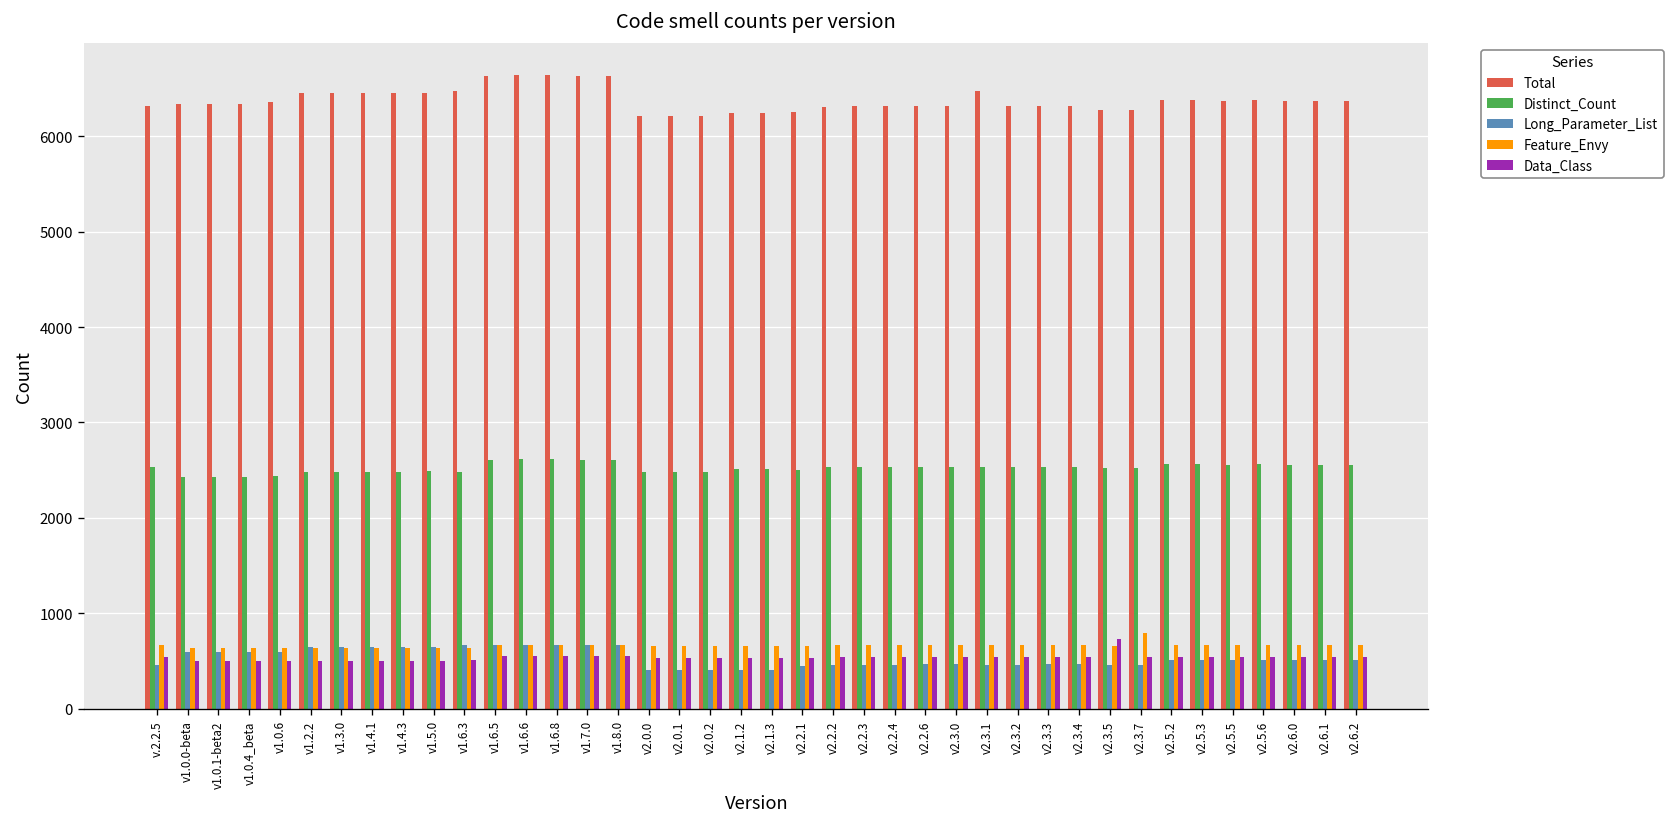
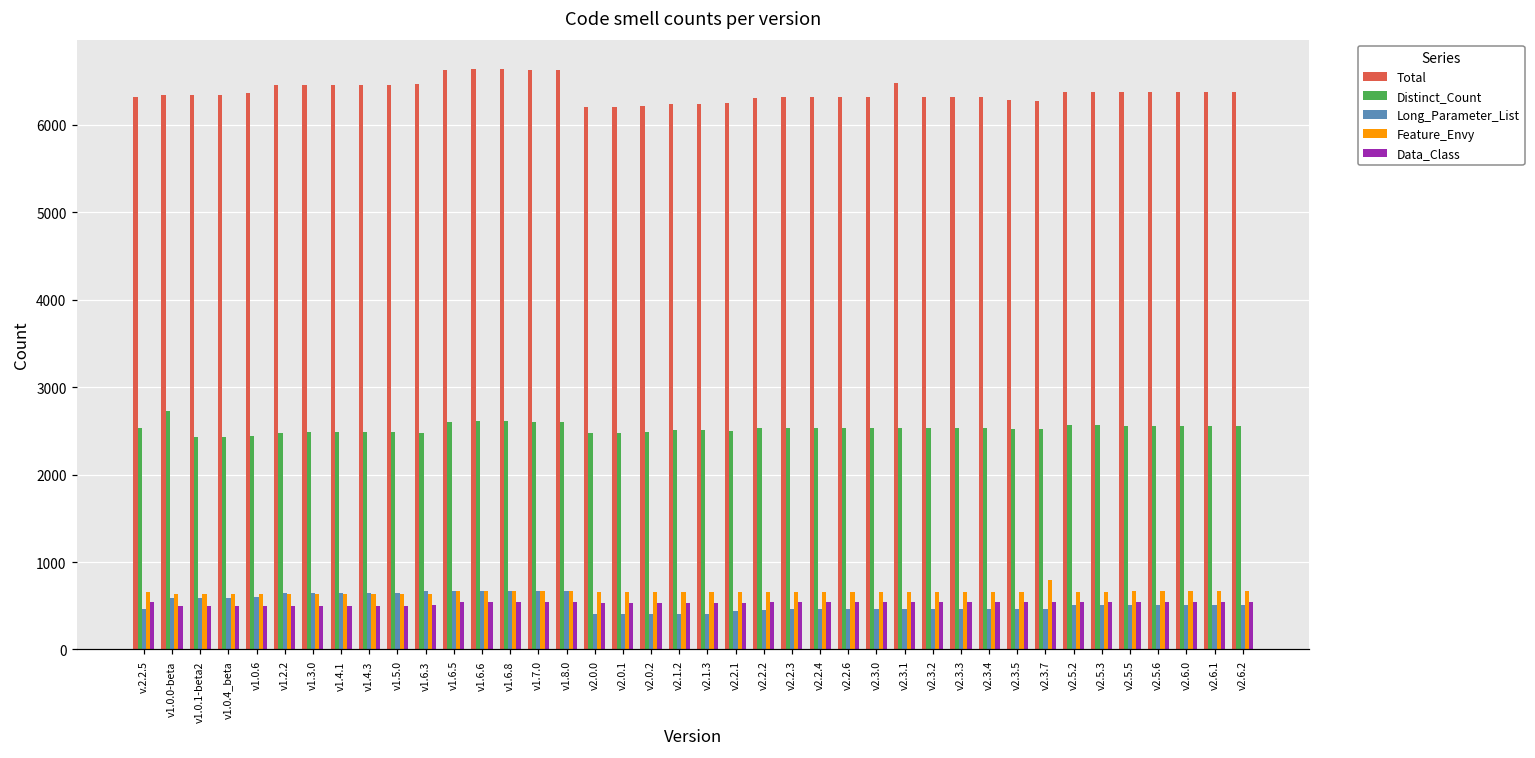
Distinct_Count, v1.0.0-beta: 2400 -> 2700
Data_Class, v2.3.5: 700 -> 500
